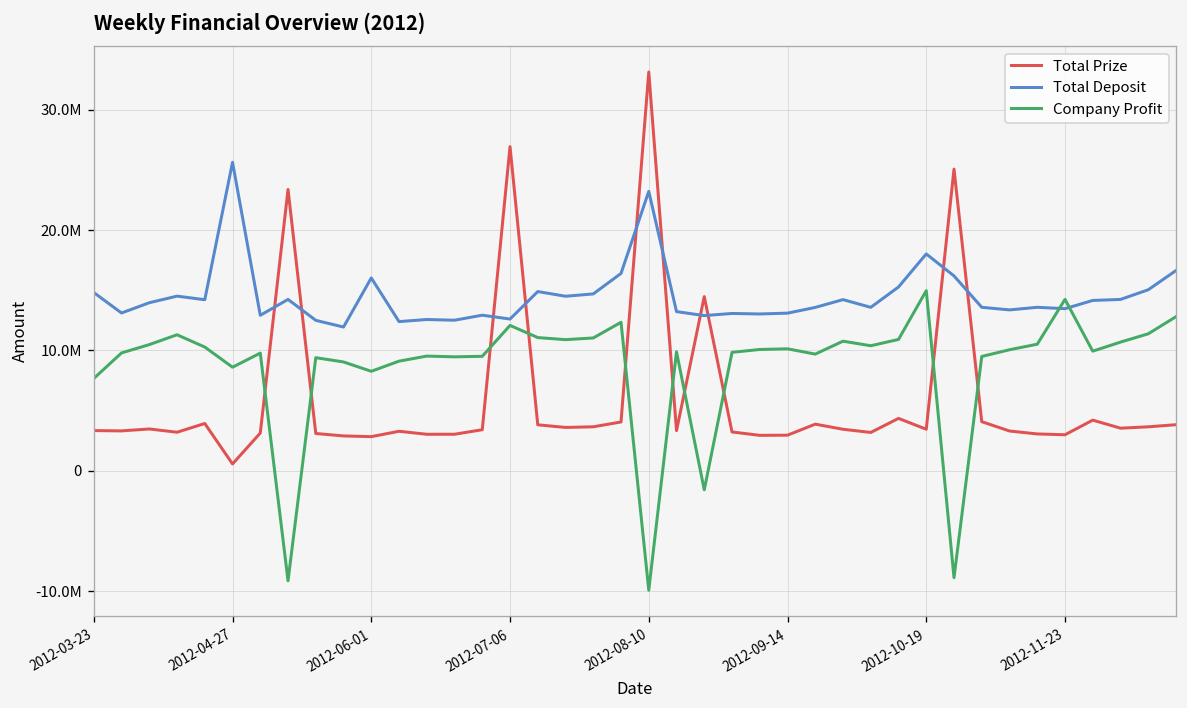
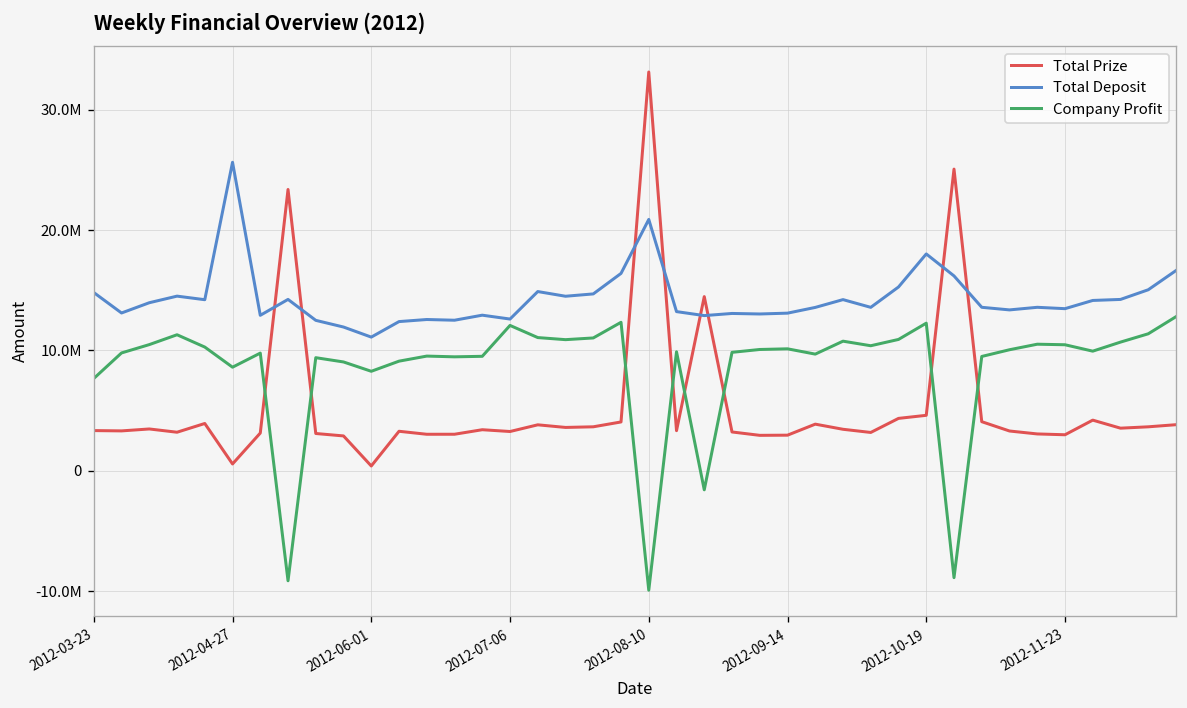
Total Prize, 2012-06-01: 2800000 -> 400000
Total Deposit, 2012-06-01: 16000000 -> 11100000
Total Prize, 2012-07-06: 26900000 -> 3300000
Total Deposit, 2012-08-10: 23200000 -> 20900000
Total Prize, 2012-10-19: 3500000 -> 4600000
Company Profit, 2012-10-19: 15000000 -> 12300000
Company Profit, 2012-11-23: 14200000 -> 10500000
